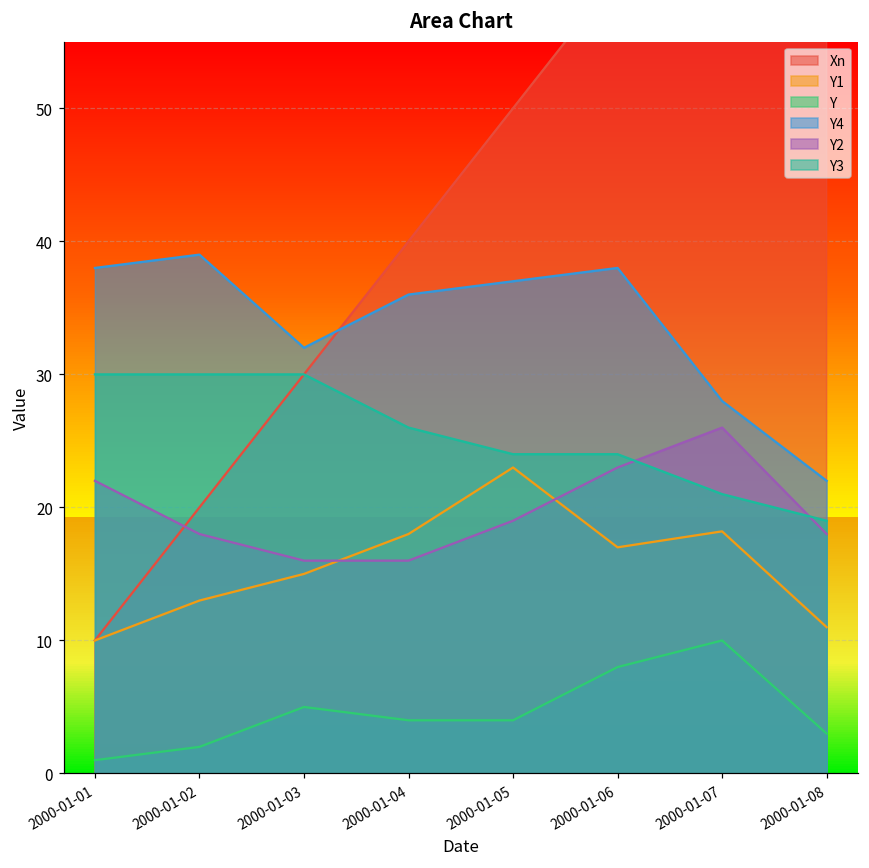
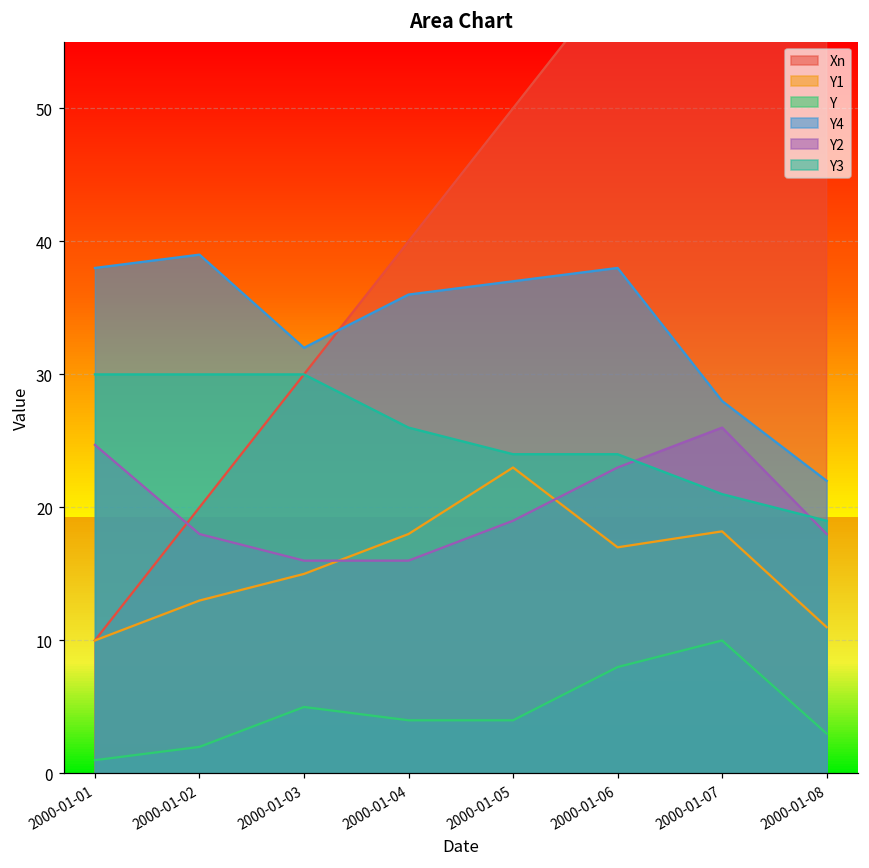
Y2, 2000-01-01: 22.0 -> 24.7
